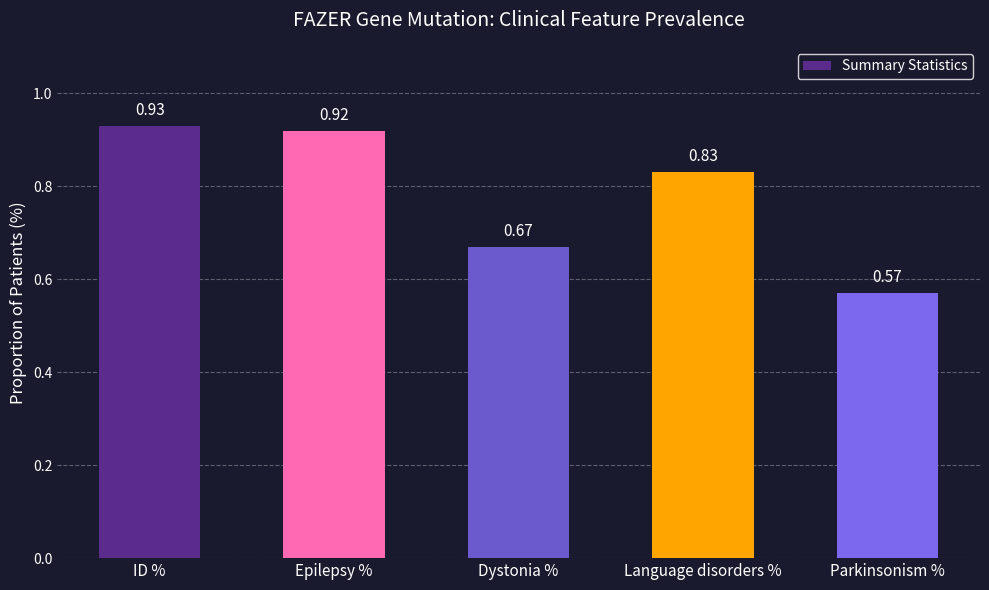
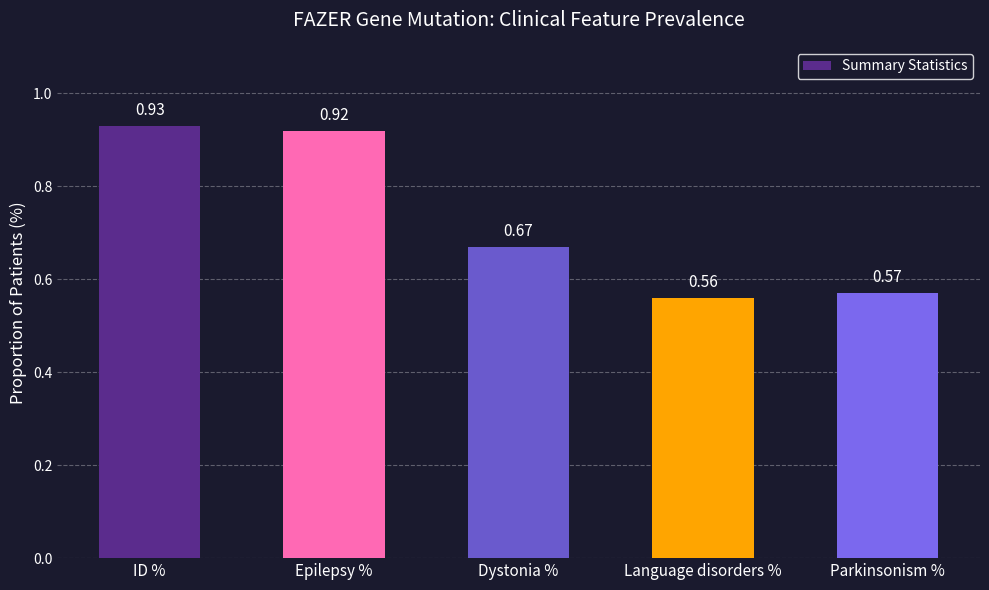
Language disorders %: 0.83 -> 0.56
